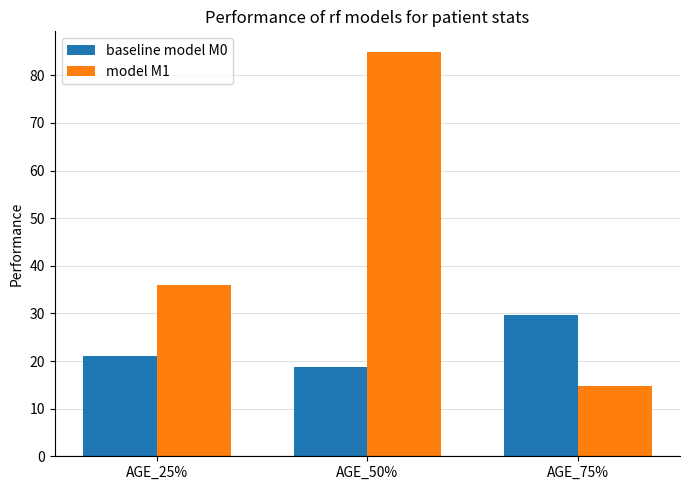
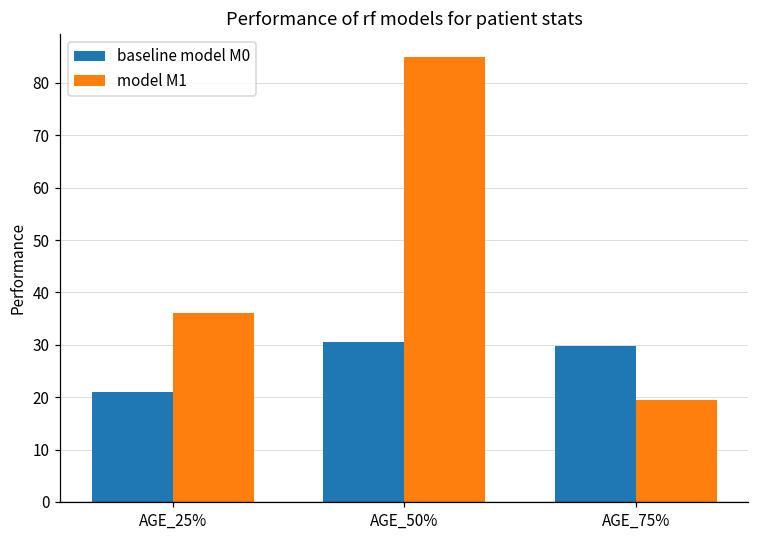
baseline model M0, AGE_50%: 19 -> 31
model M1, AGE_75%: 15 -> 19
